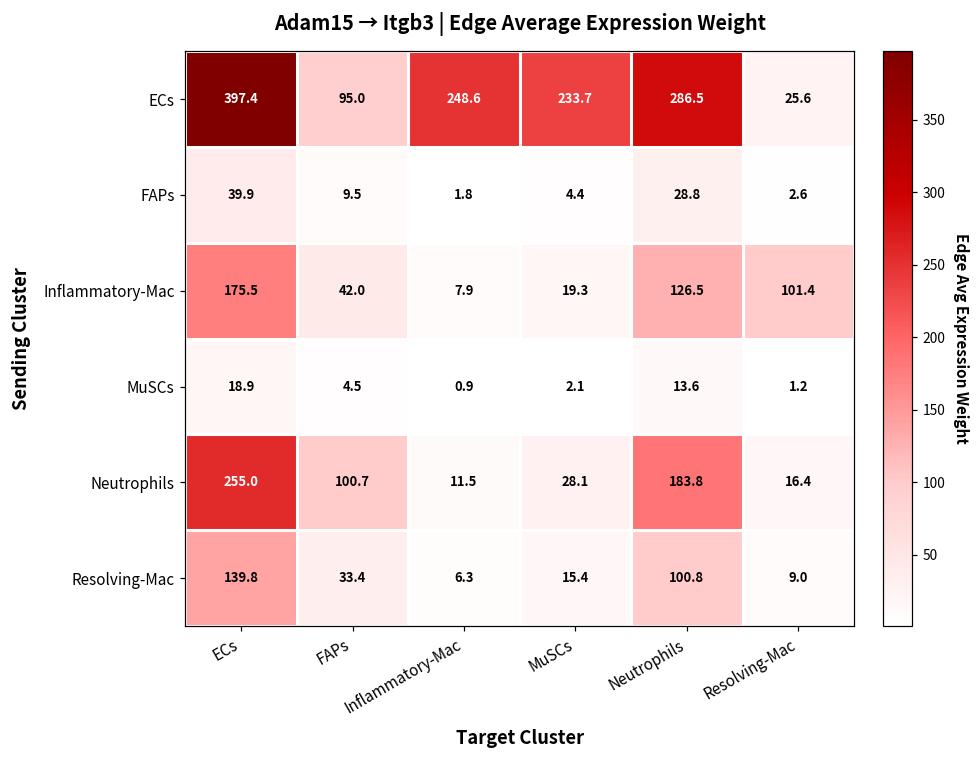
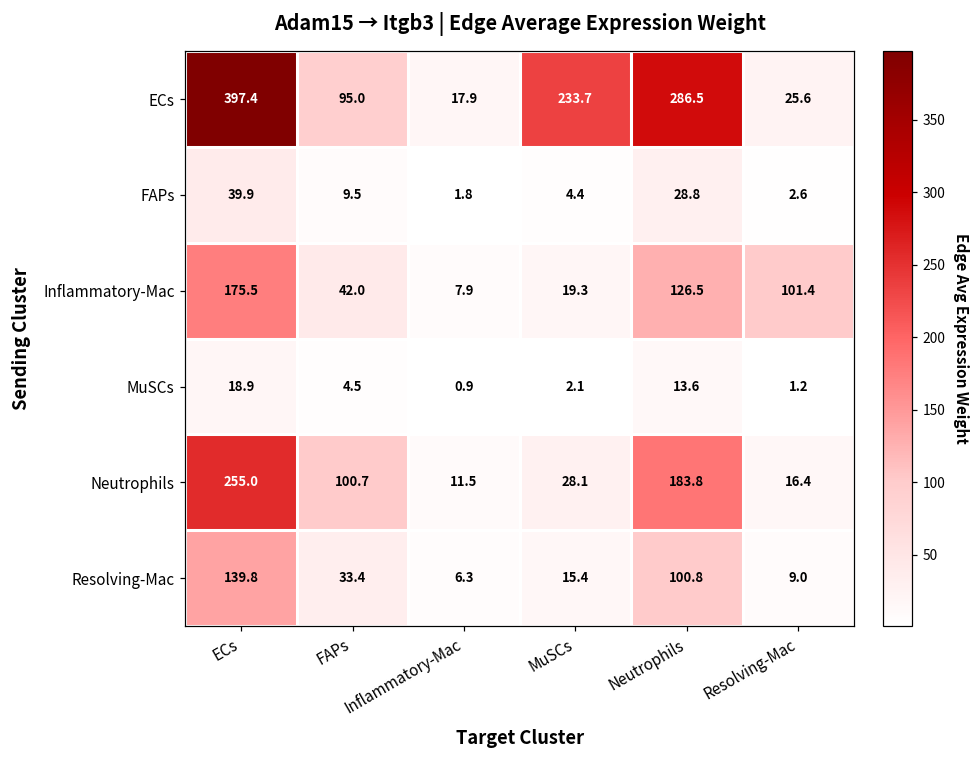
ECs, Inflammatory-Mac: 248.6 -> 17.9
